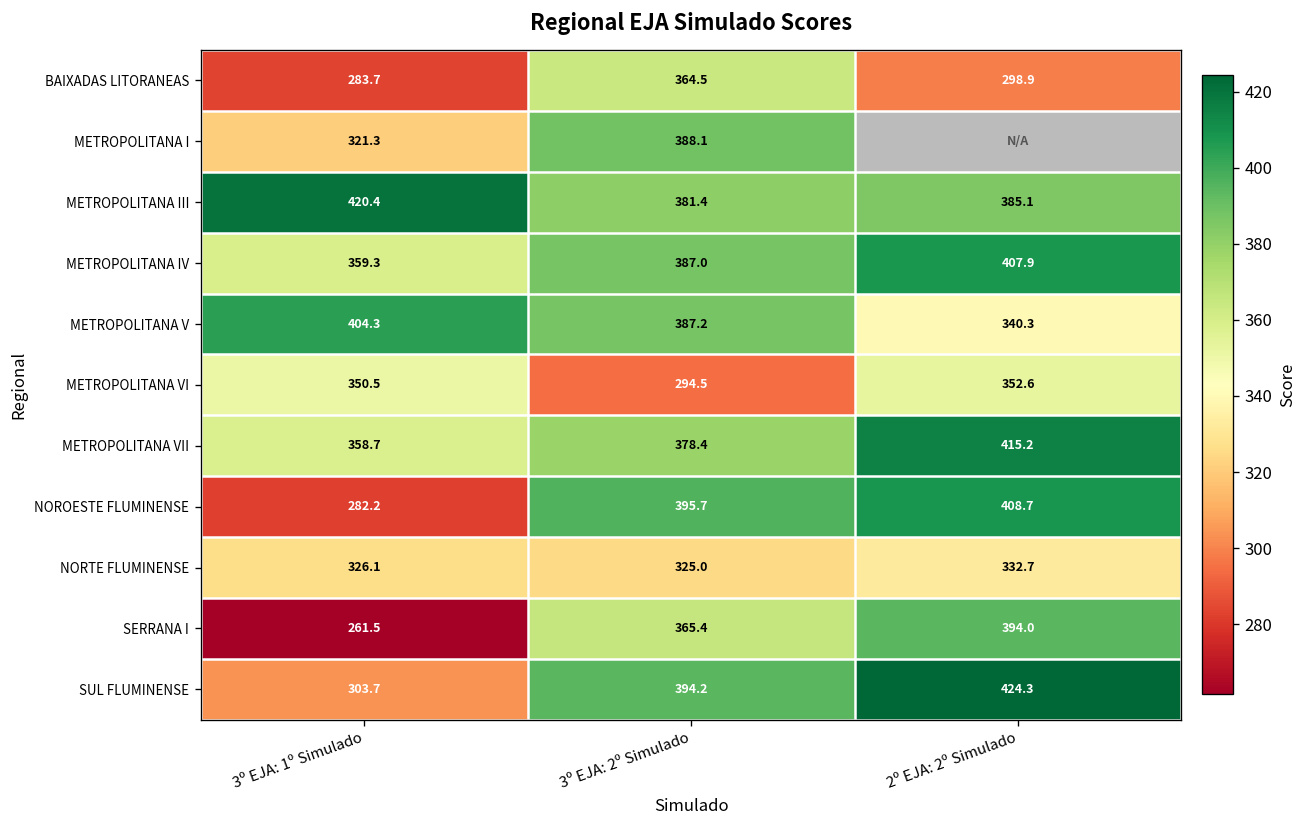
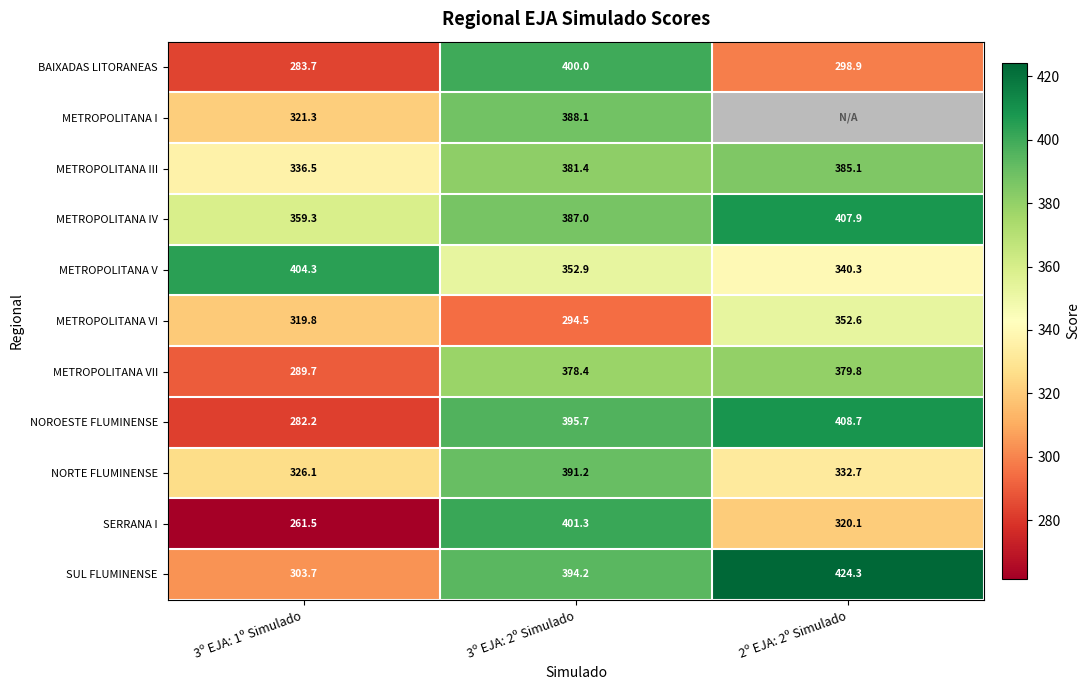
BAIXADAS LITORANEAS, 3º EJA: 2º Simulado: 364.5 -> 400.0
METROPOLITANA III, 3º EJA: 1º Simulado: 420.4 -> 336.5
METROPOLITANA V, 3º EJA: 2º Simulado: 387.2 -> 352.9
METROPOLITANA VI, 3º EJA: 1º Simulado: 350.5 -> 319.8
METROPOLITANA VII, 3º EJA: 1º Simulado: 358.7 -> 289.7
METROPOLITANA VII, 2º EJA: 2º Simulado: 415.2 -> 379.8
NORTE FLUMINENSE, 3º EJA: 2º Simulado: 325.0 -> 391.2
SERRANA I, 3º EJA: 2º Simulado: 365.4 -> 401.3
SERRANA I, 2º EJA: 2º Simulado: 394.0 -> 320.1
